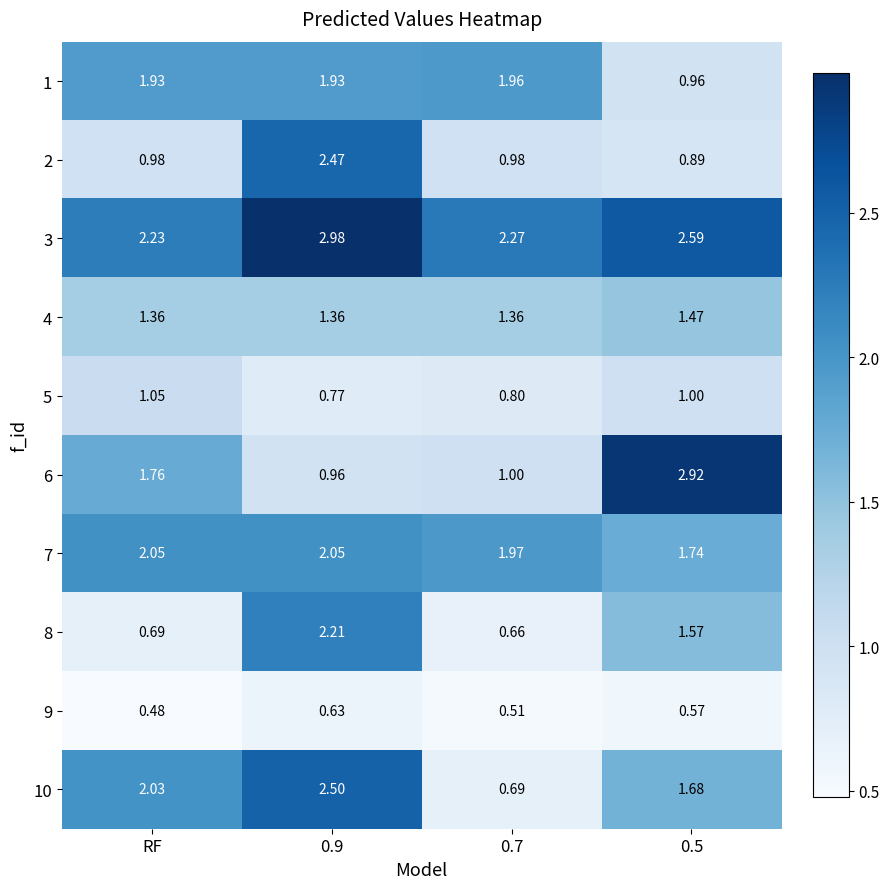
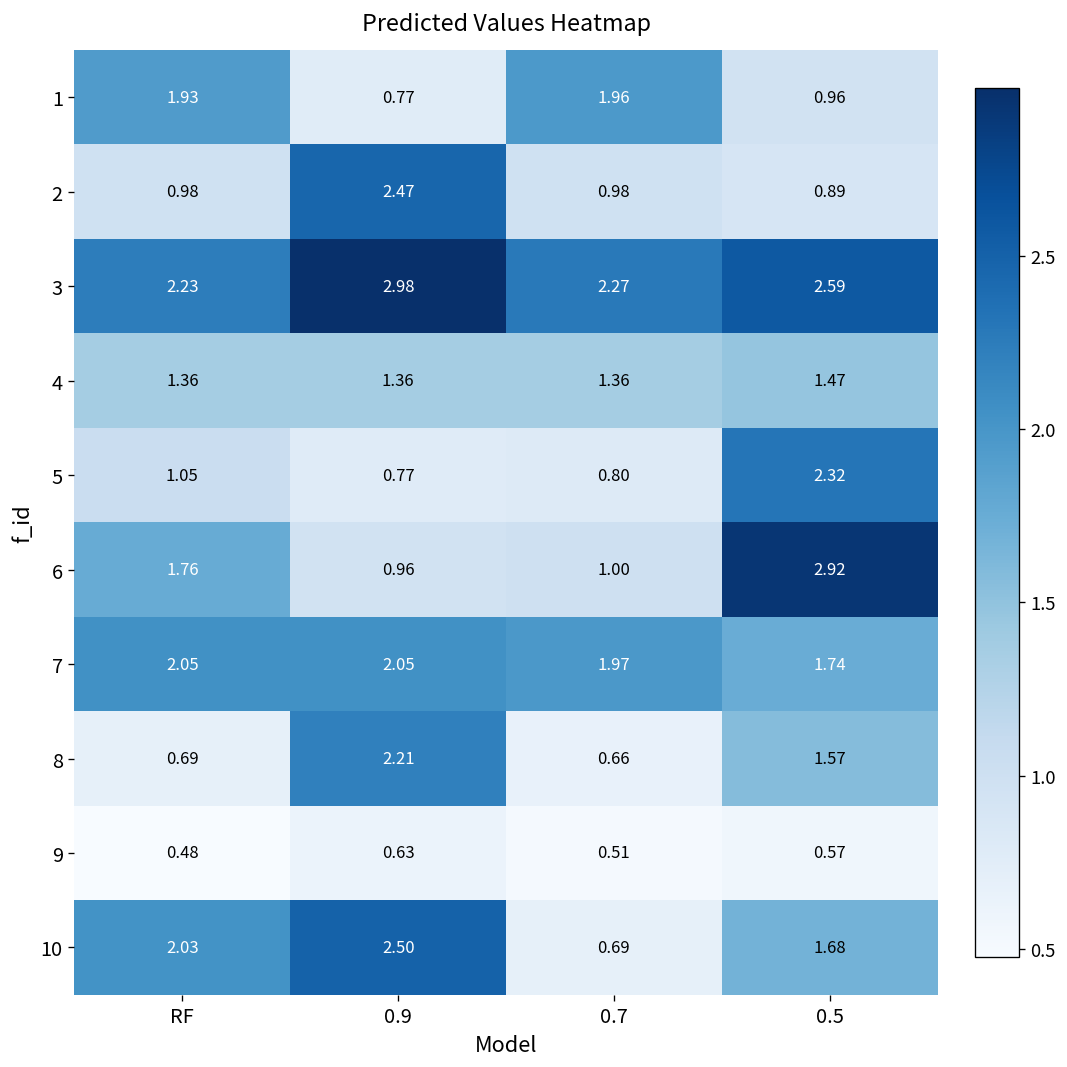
1, 0.9: 1.93 -> 0.77
5, 0.5: 1.00 -> 2.32
